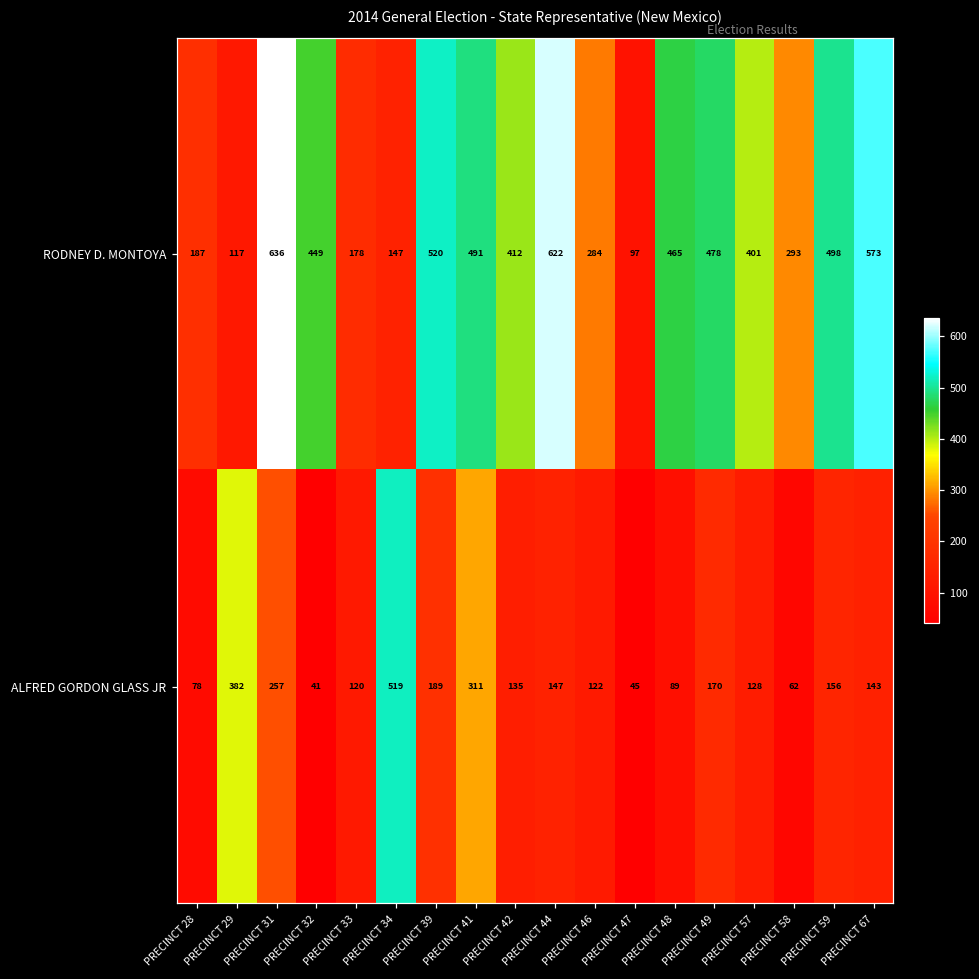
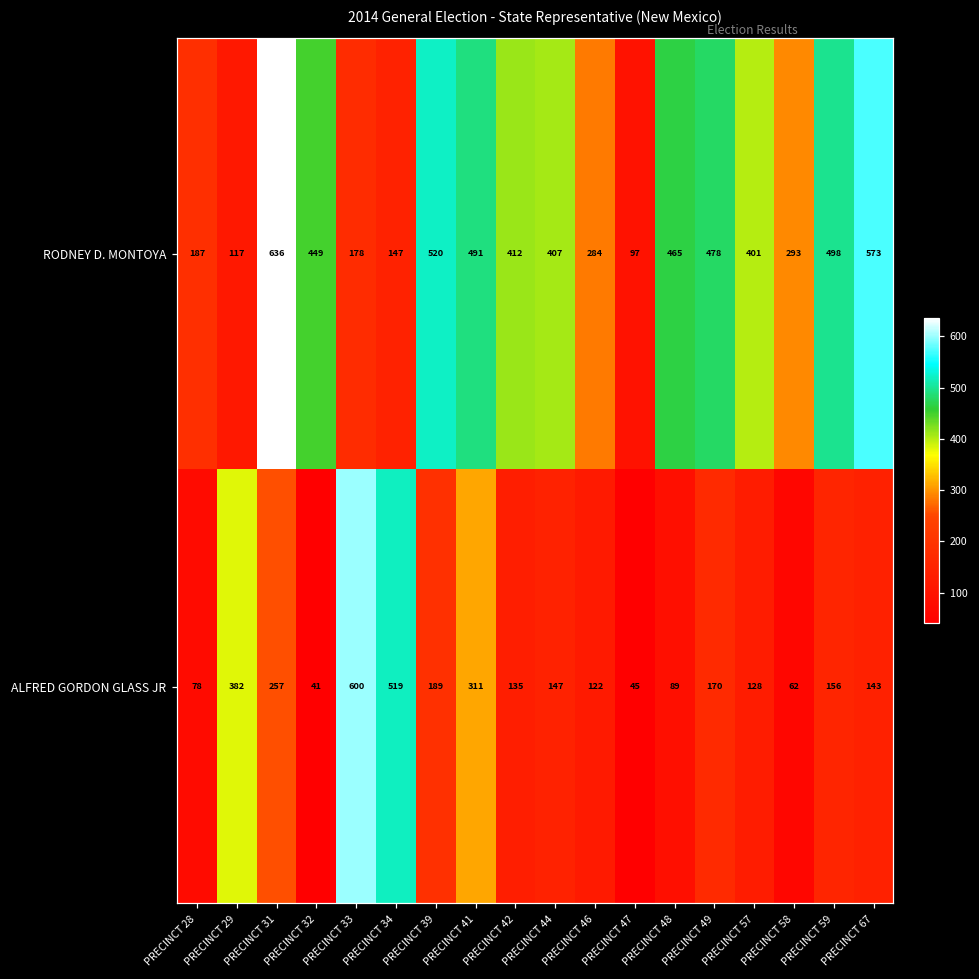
RODNEY D. MONTOYA, PRECINCT 44: 622 -> 407
ALFRED GORDON GLASS JR, PRECINCT 33: 120 -> 600
